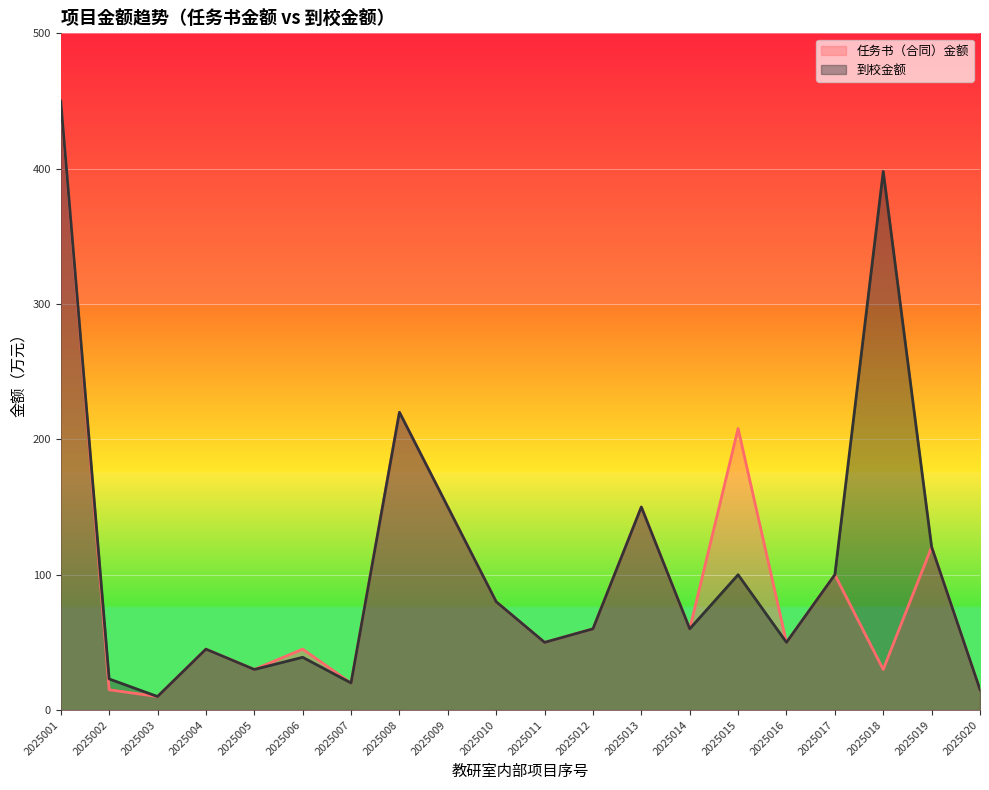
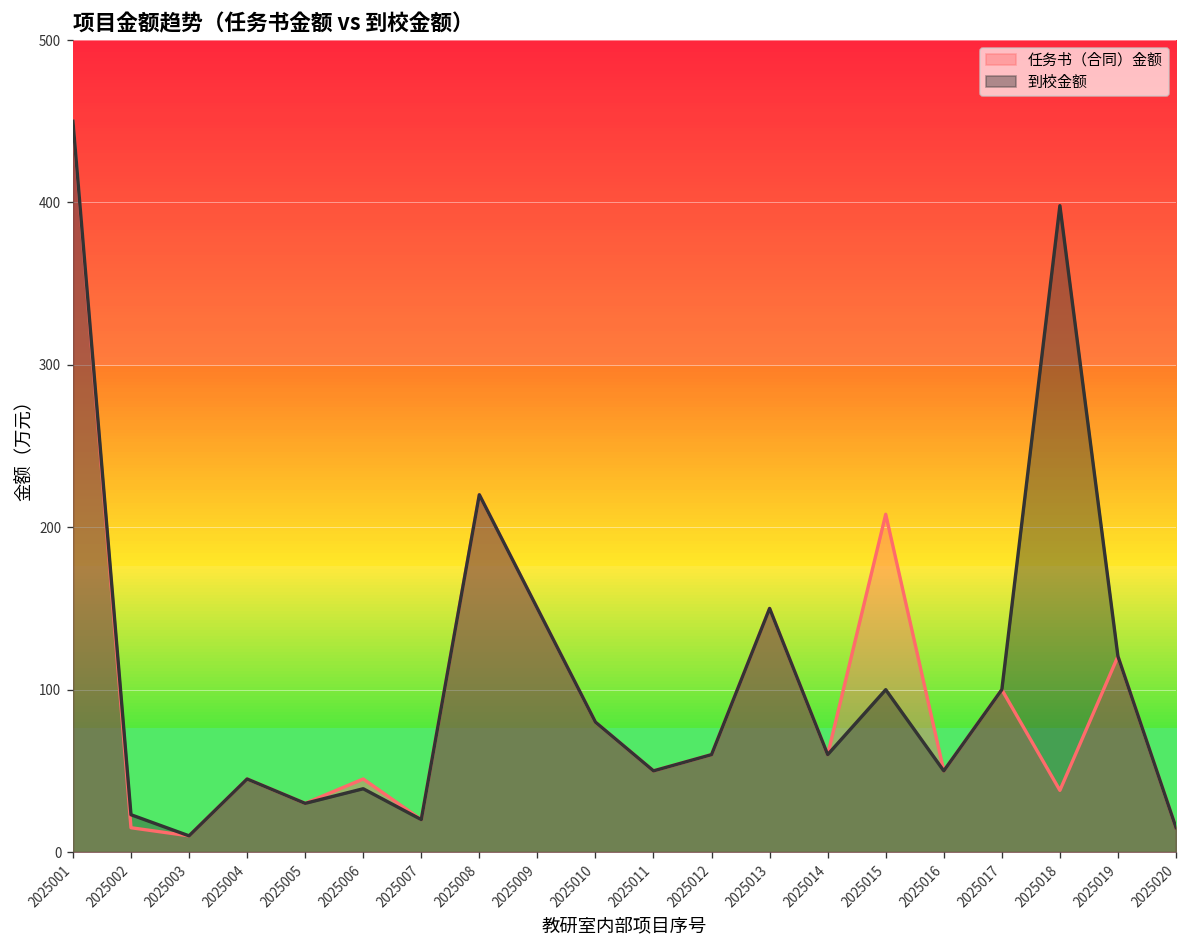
任务书（合同）金额, 2025018: 30 -> 38
